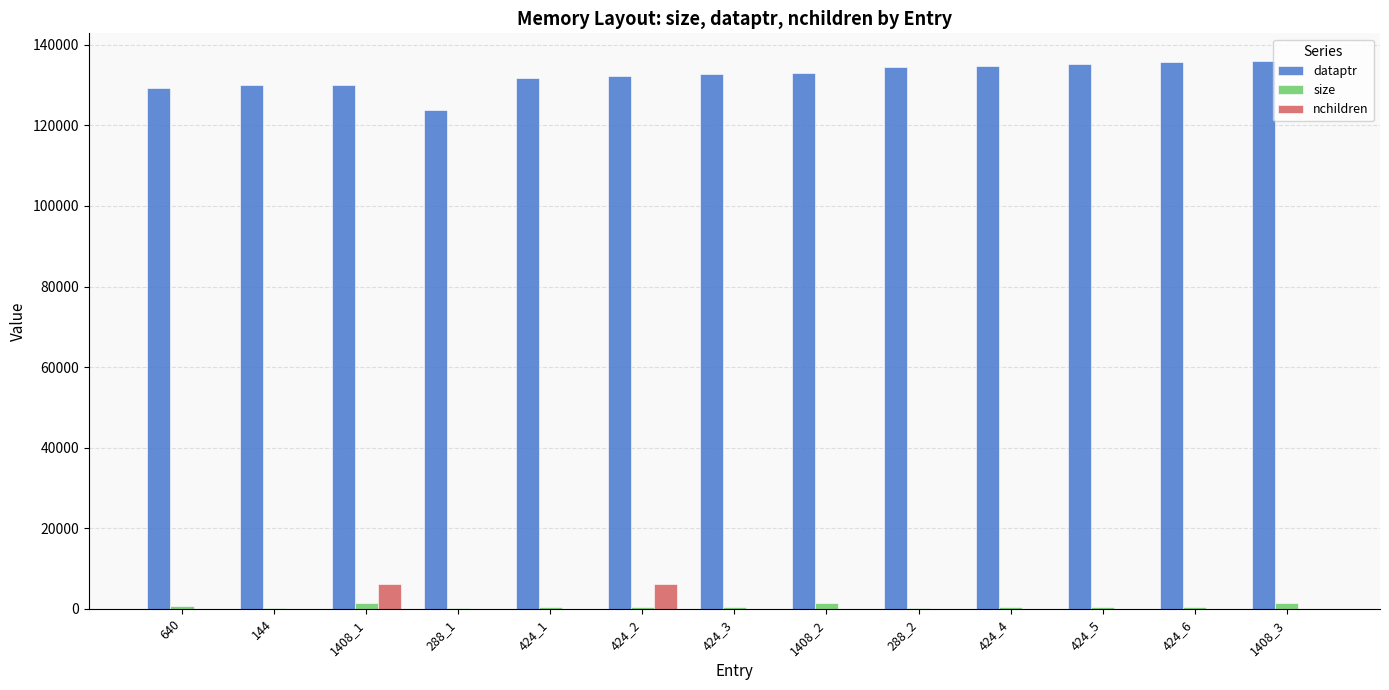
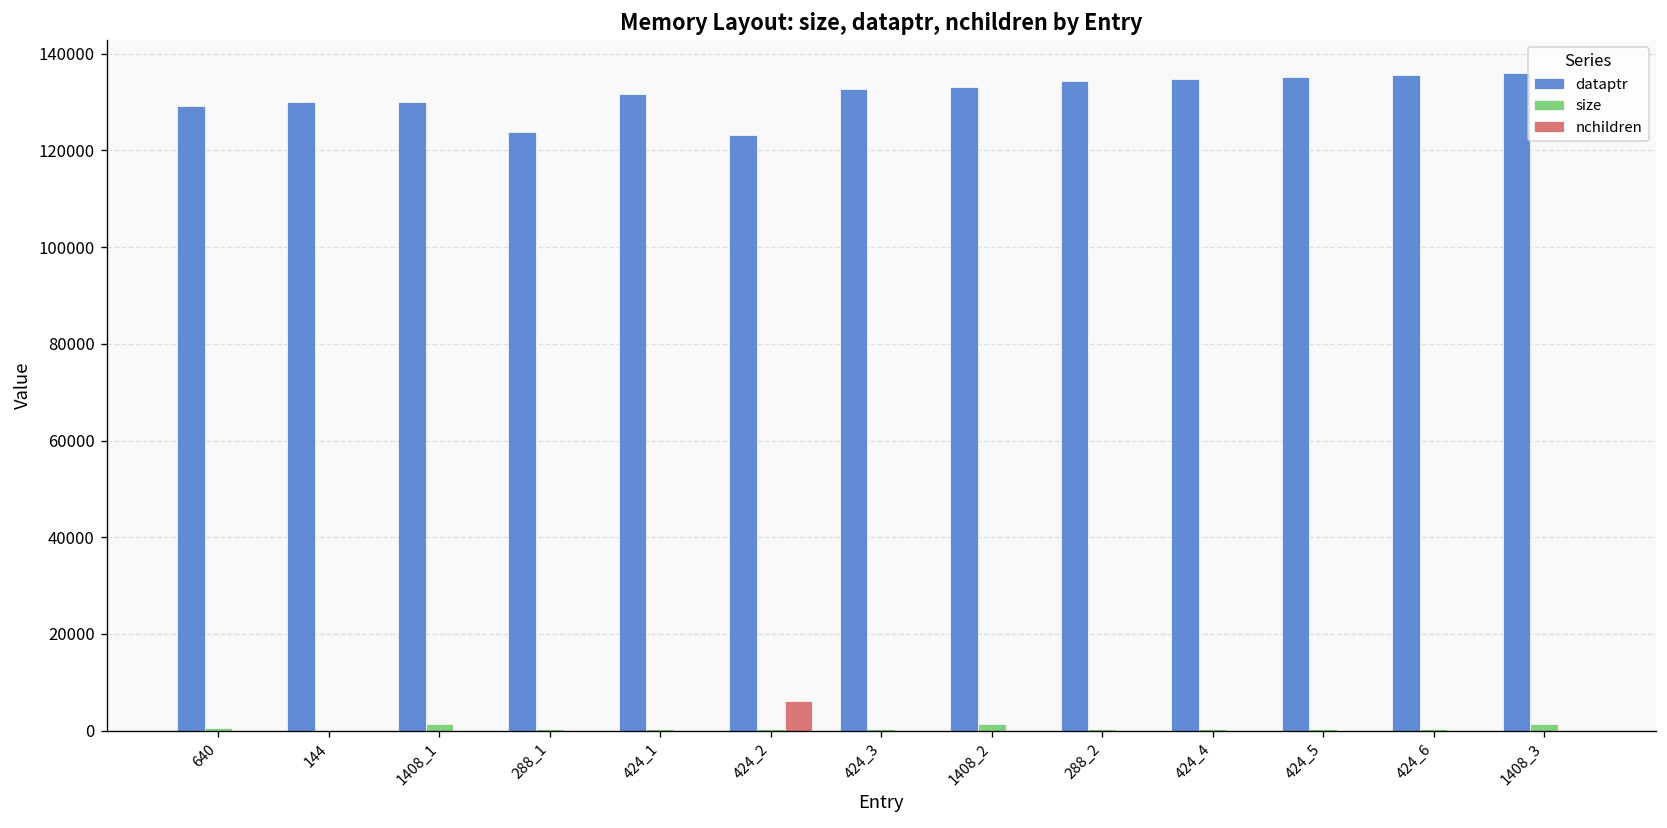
nchildren, 1408_1: 6000 -> 0
dataptr, 424_2: 132000 -> 123000
